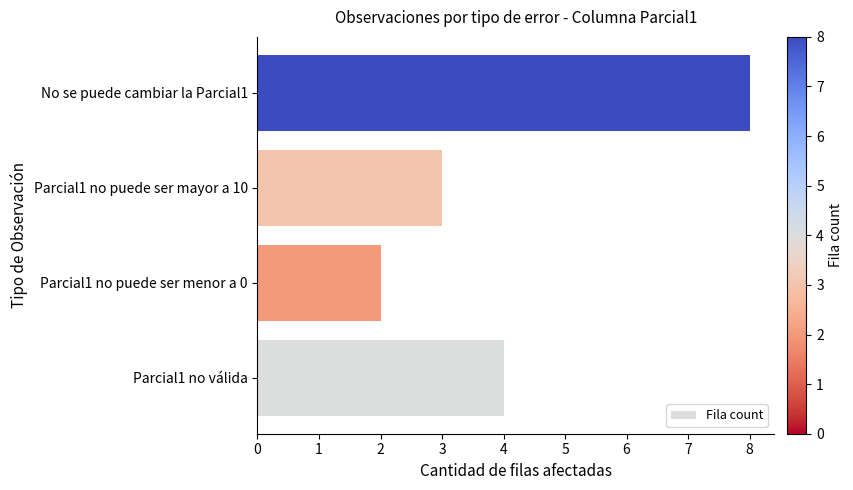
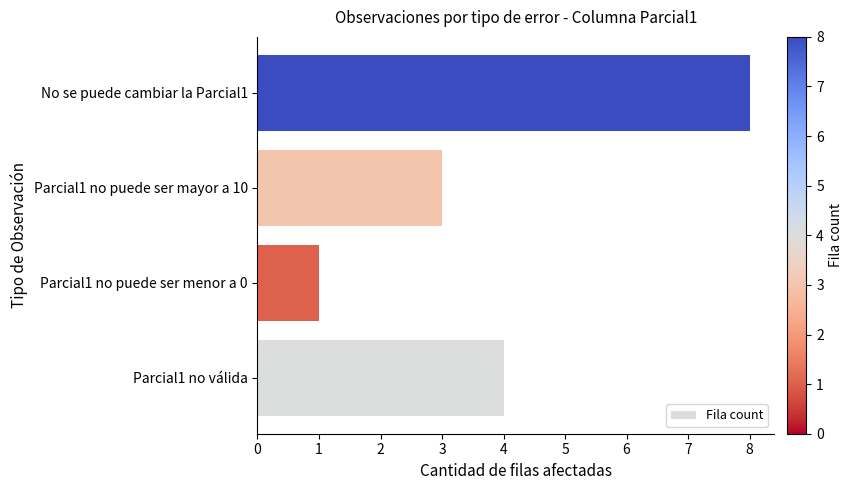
Parcial1 no puede ser menor a 0: 2 -> 1
